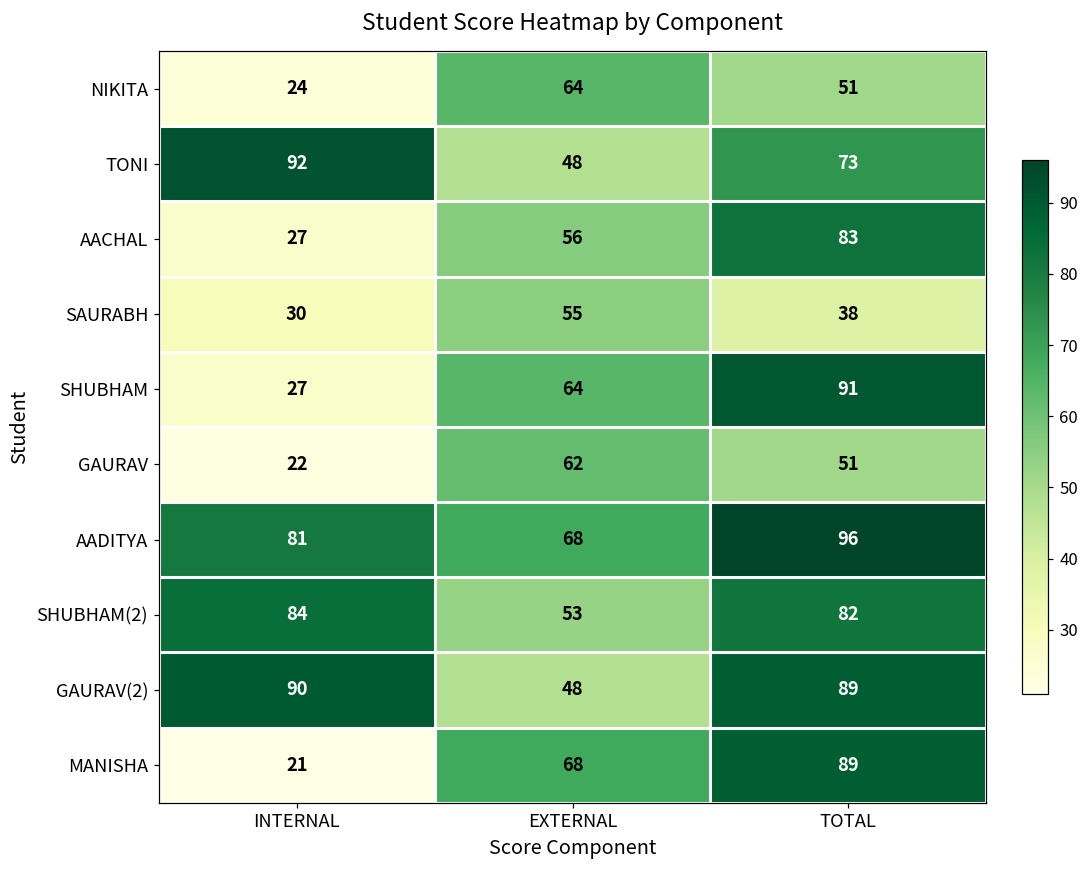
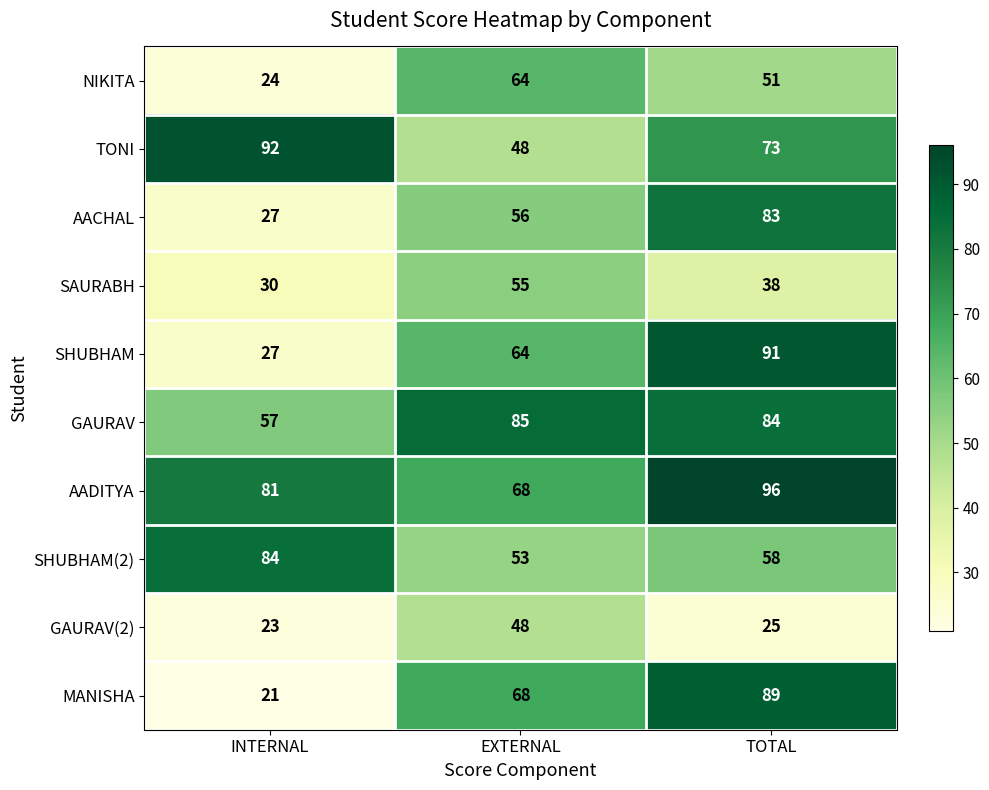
GAURAV, INTERNAL: 22 -> 57
GAURAV, EXTERNAL: 62 -> 85
GAURAV, TOTAL: 51 -> 84
SHUBHAM(2), TOTAL: 82 -> 58
GAURAV(2), INTERNAL: 90 -> 23
GAURAV(2), TOTAL: 89 -> 25
